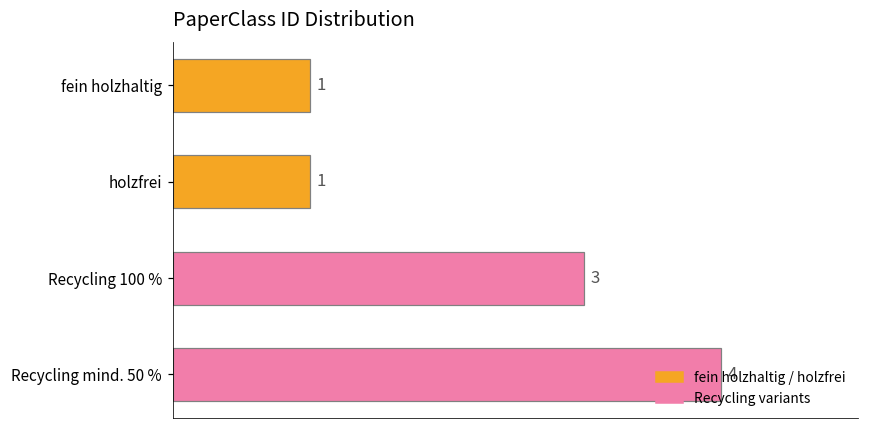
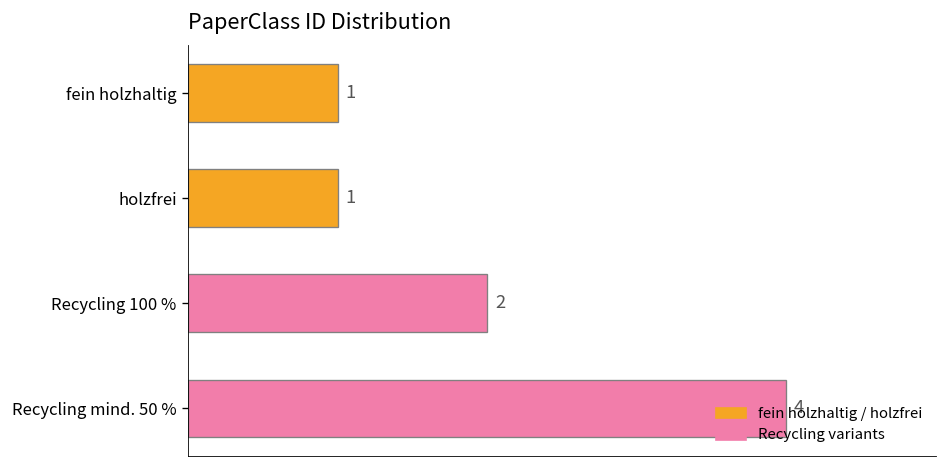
Recycling 100 %: 3 -> 2
